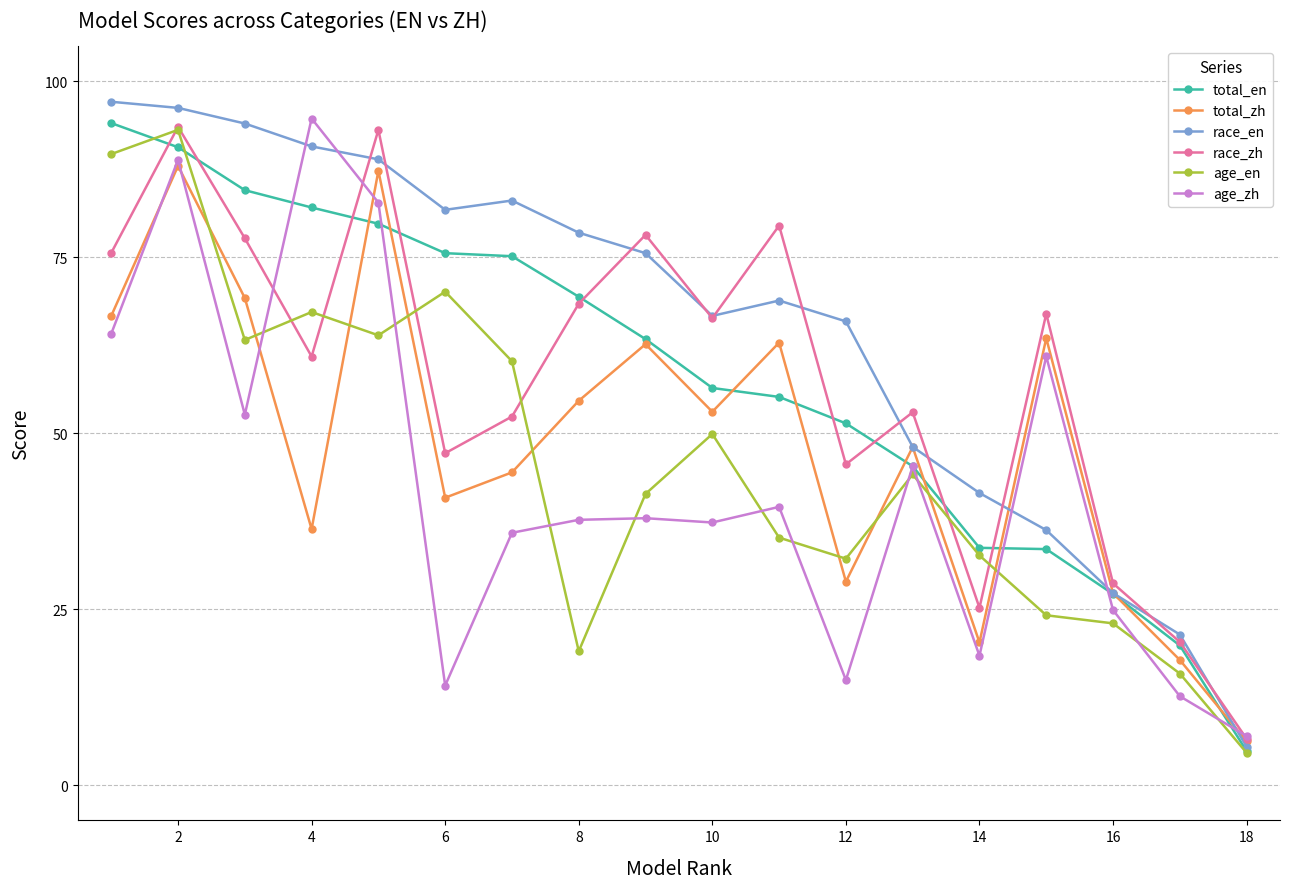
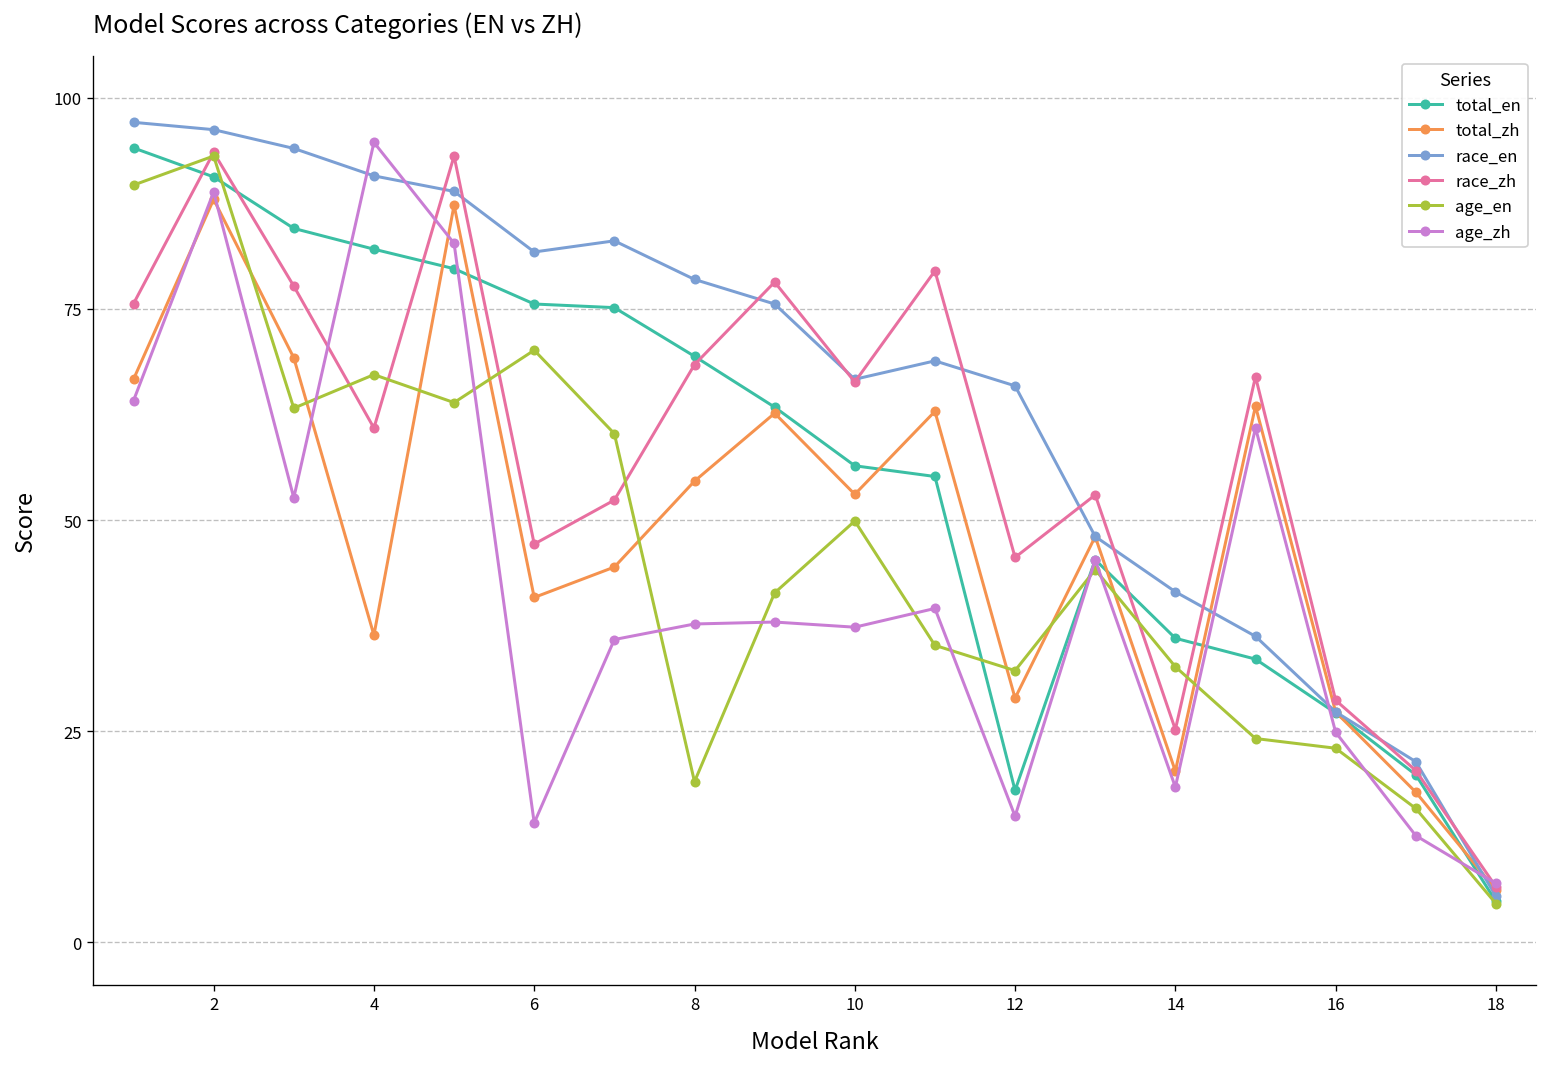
total_en, 12: 51 -> 18
total_en, 14: 34 -> 36
